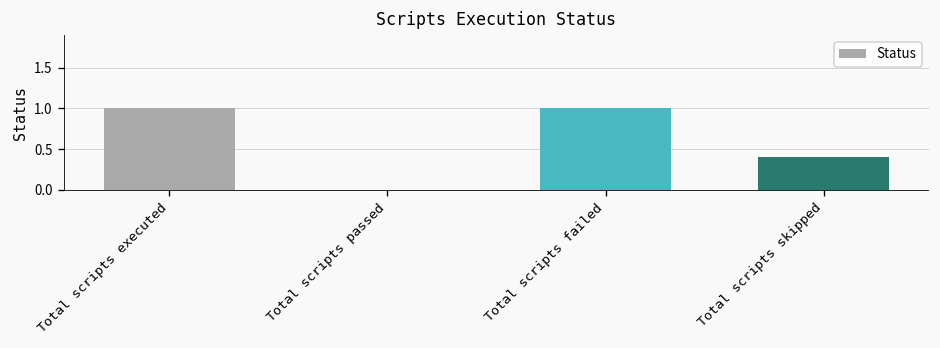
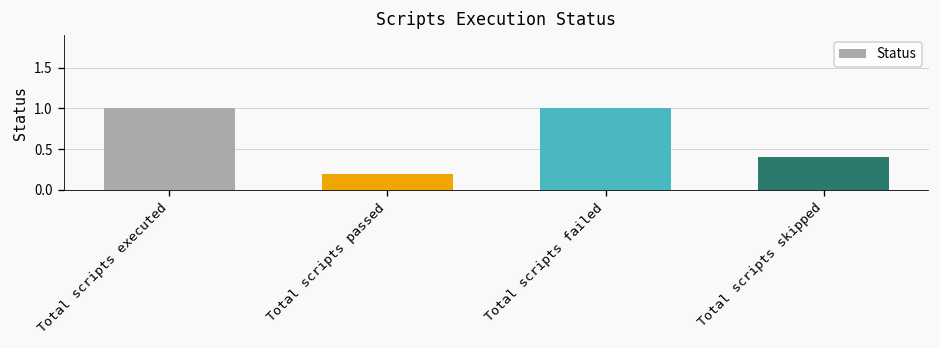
Total scripts passed: 0.0 -> 0.2
